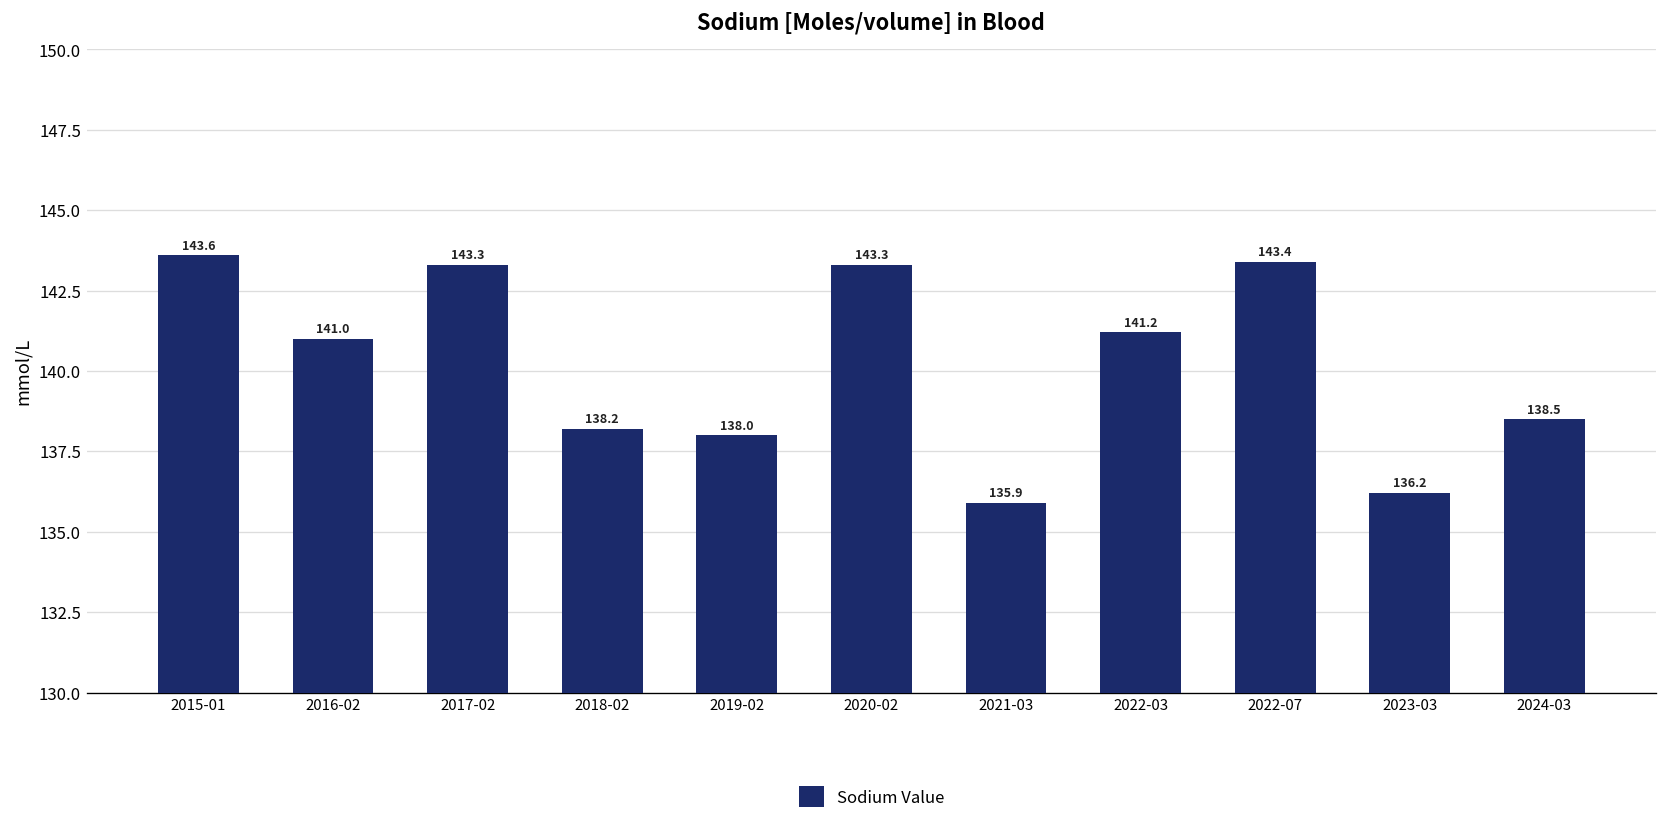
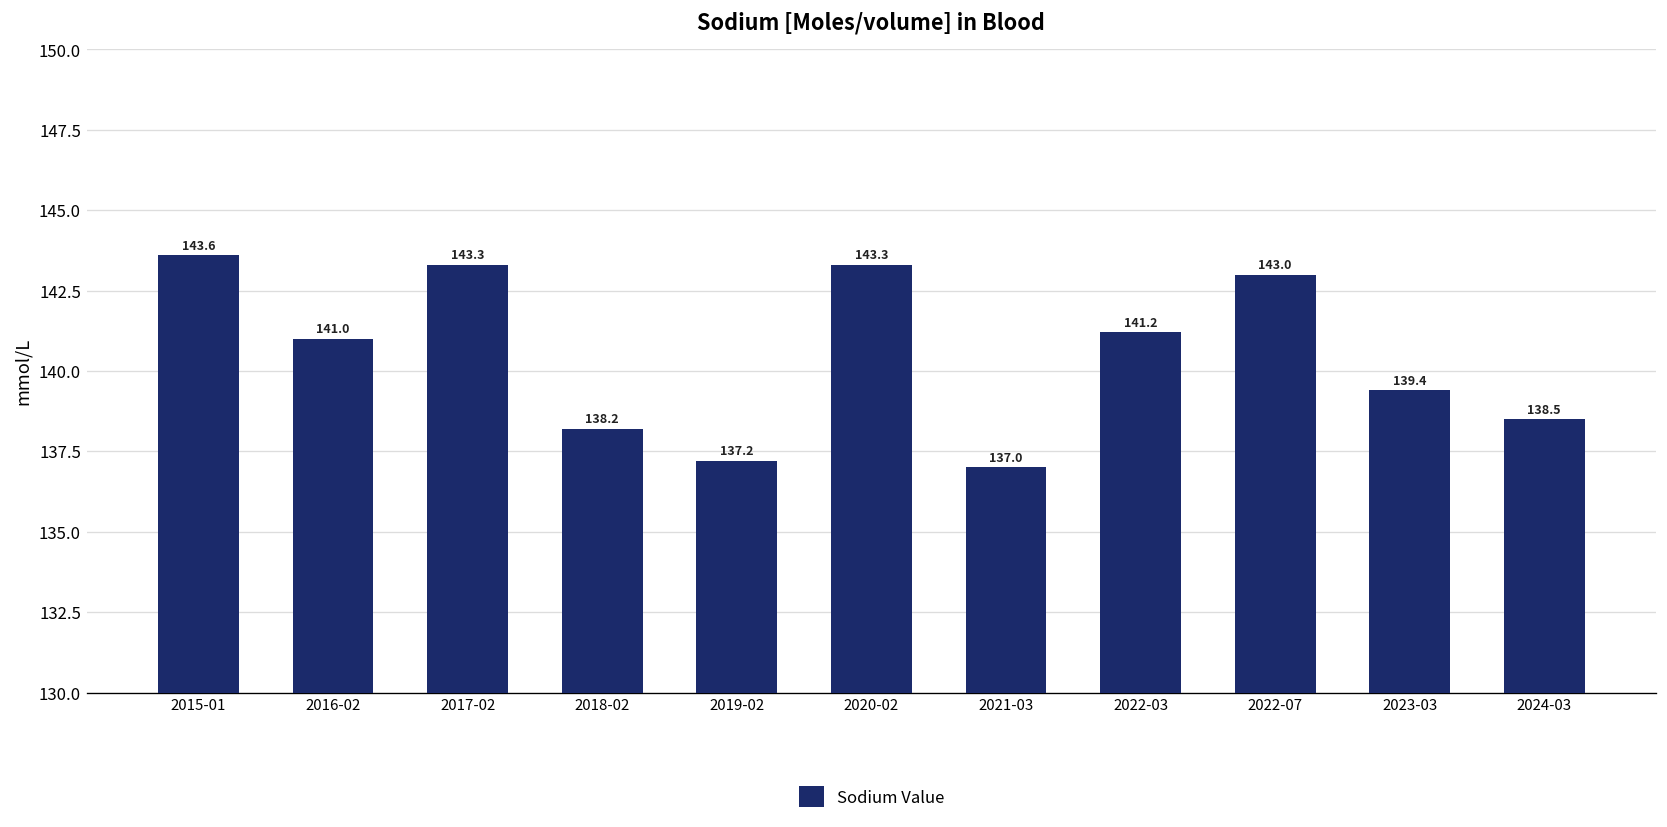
2019-02: 138.0 -> 137.2
2021-03: 135.9 -> 137.0
2022-07: 143.4 -> 143.0
2023-03: 136.2 -> 139.4
